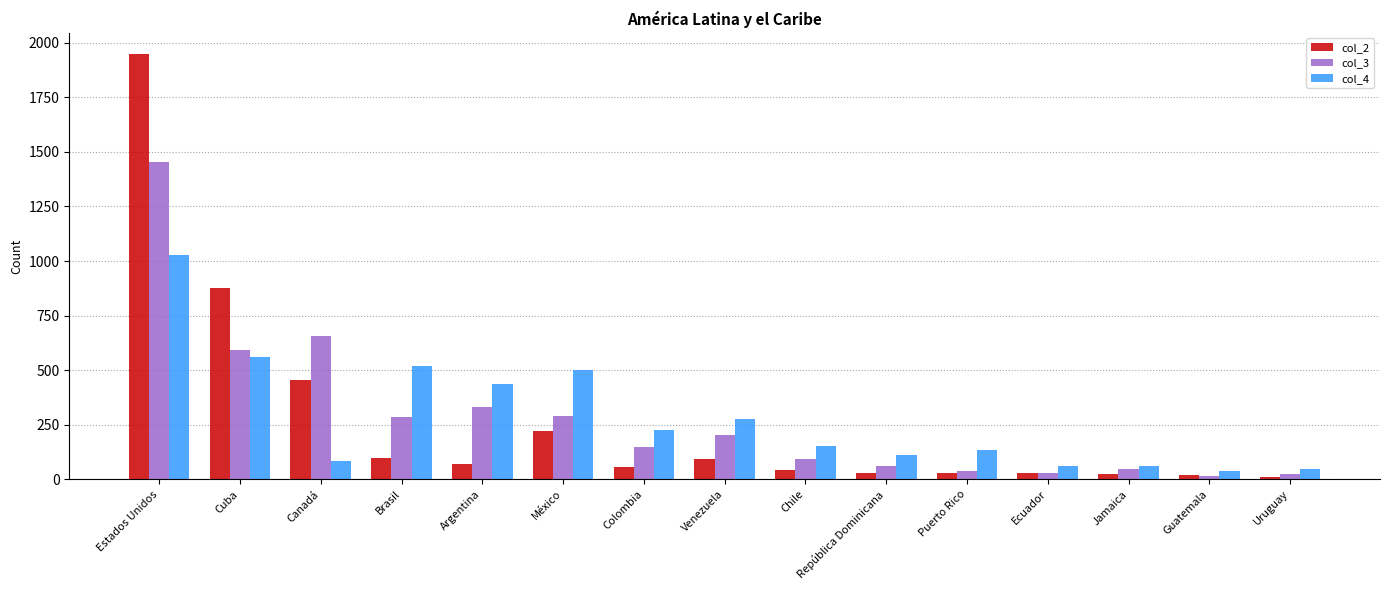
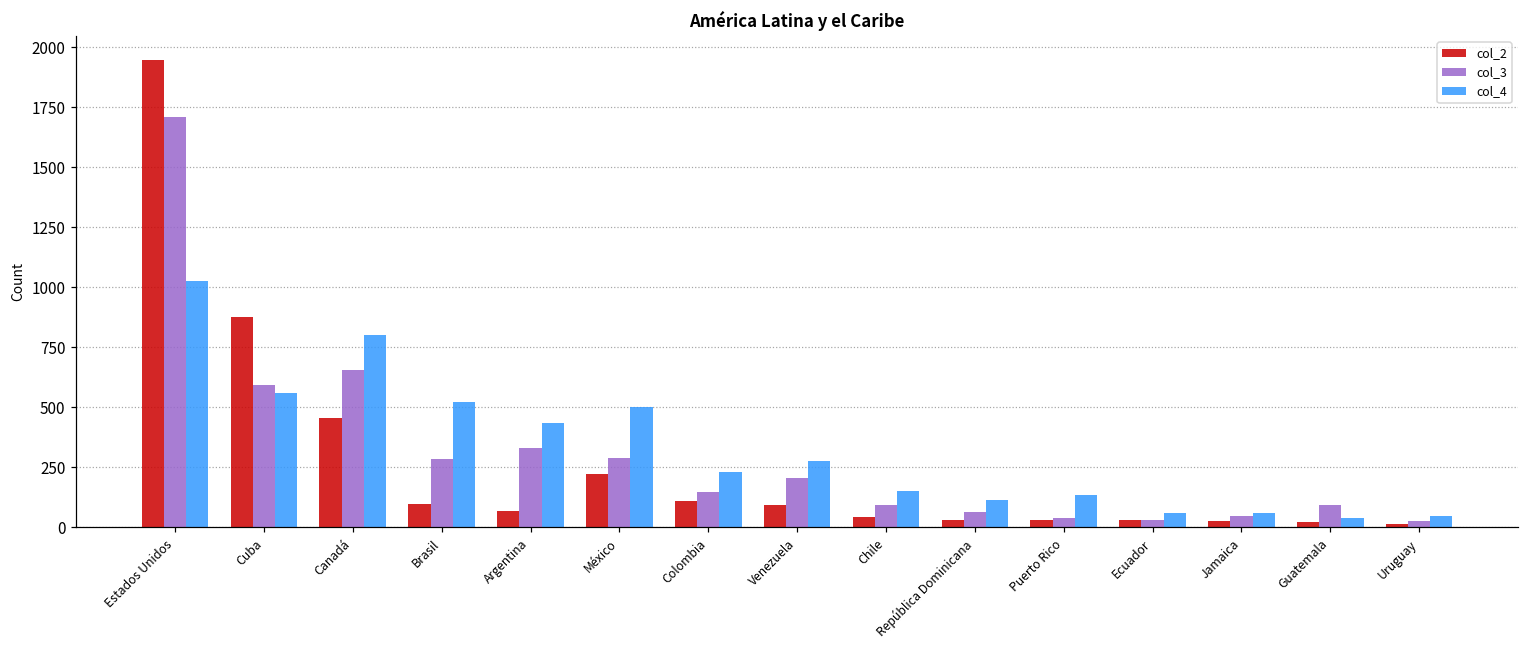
col_3, Estados Unidos: 1460 -> 1710
col_4, Canadá: 80 -> 800
col_2, Colombia: 60 -> 110
col_3, Guatemala: 20 -> 90
